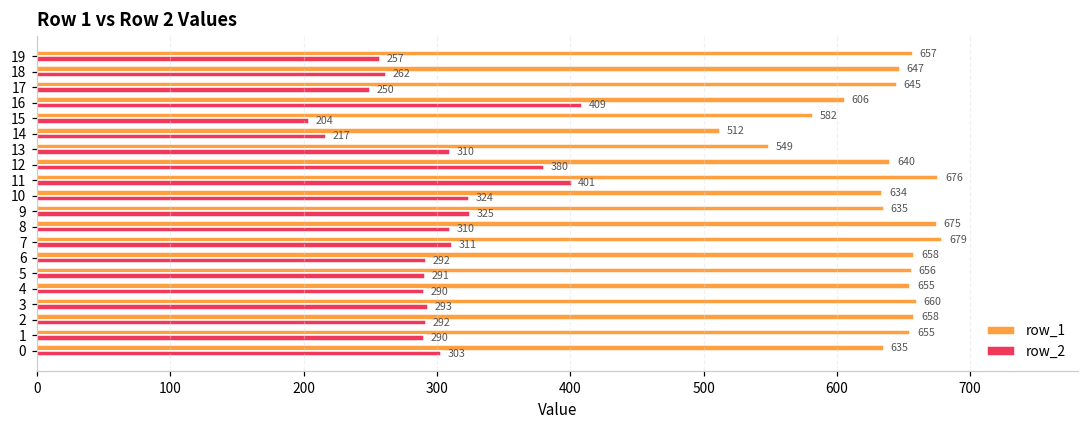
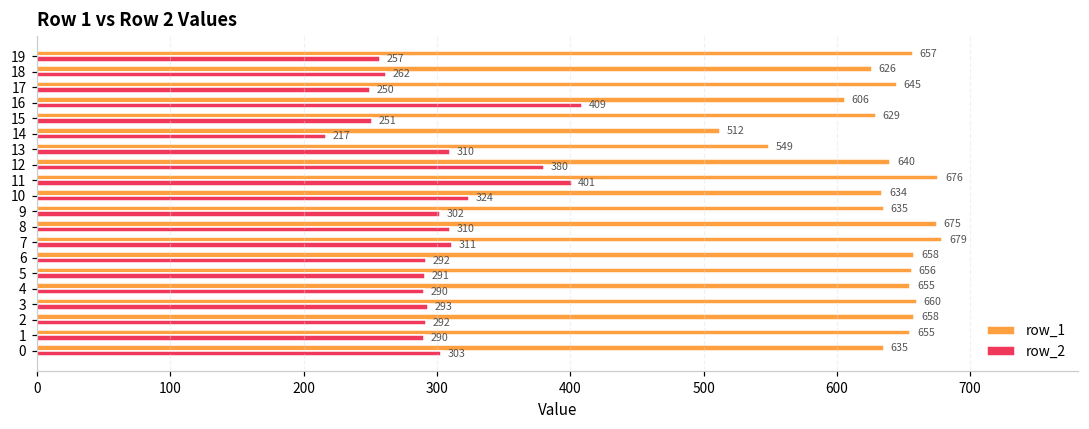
row_1, 18: 647 -> 626
row_1, 15: 582 -> 629
row_2, 15: 204 -> 251
row_2, 9: 325 -> 302
